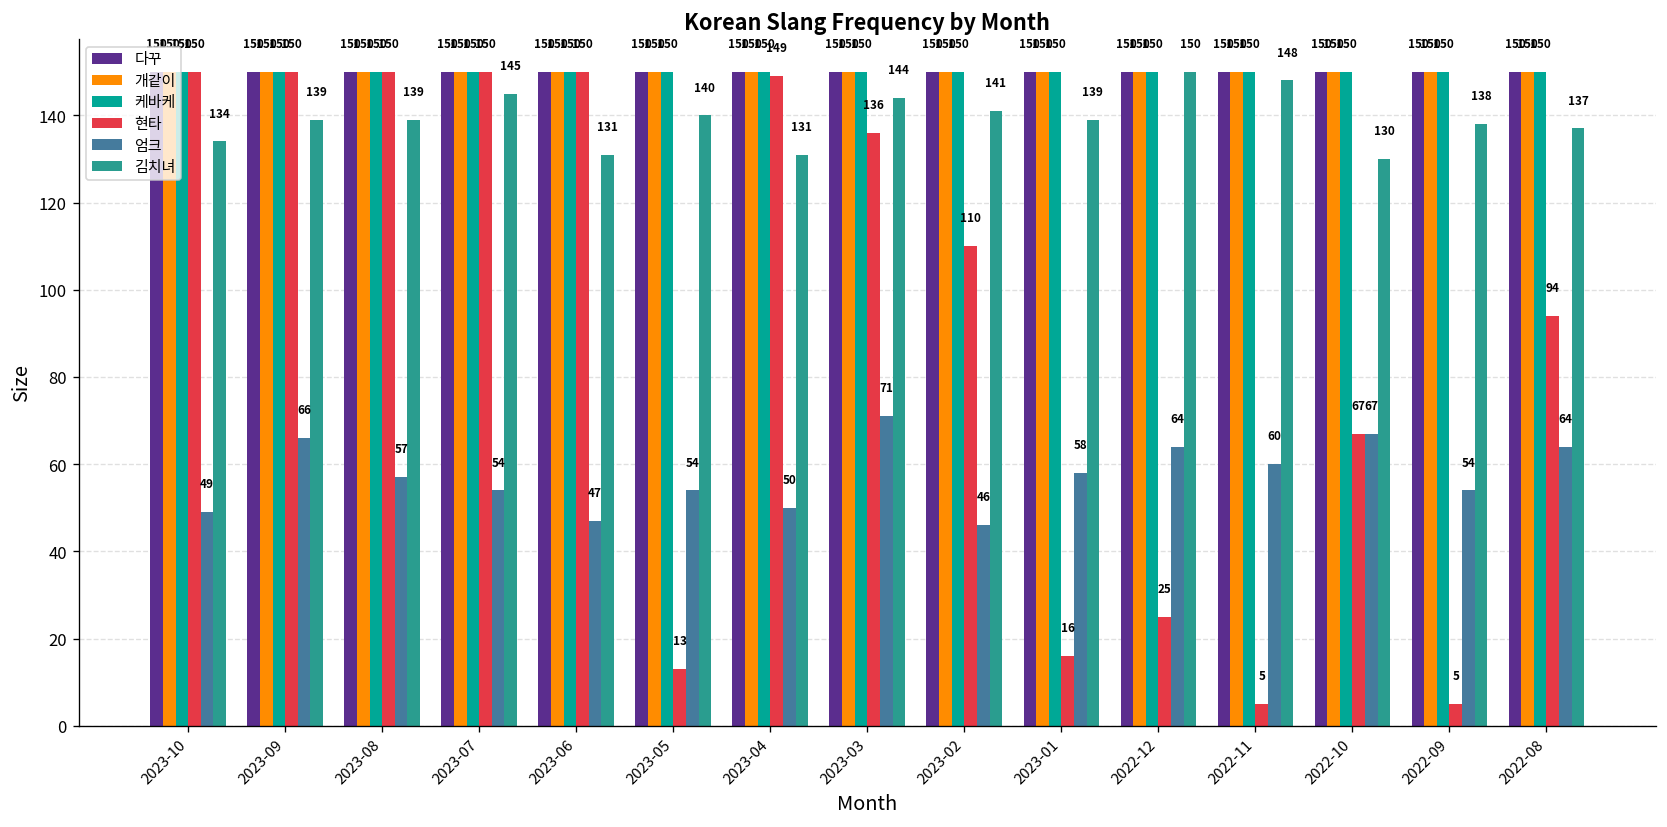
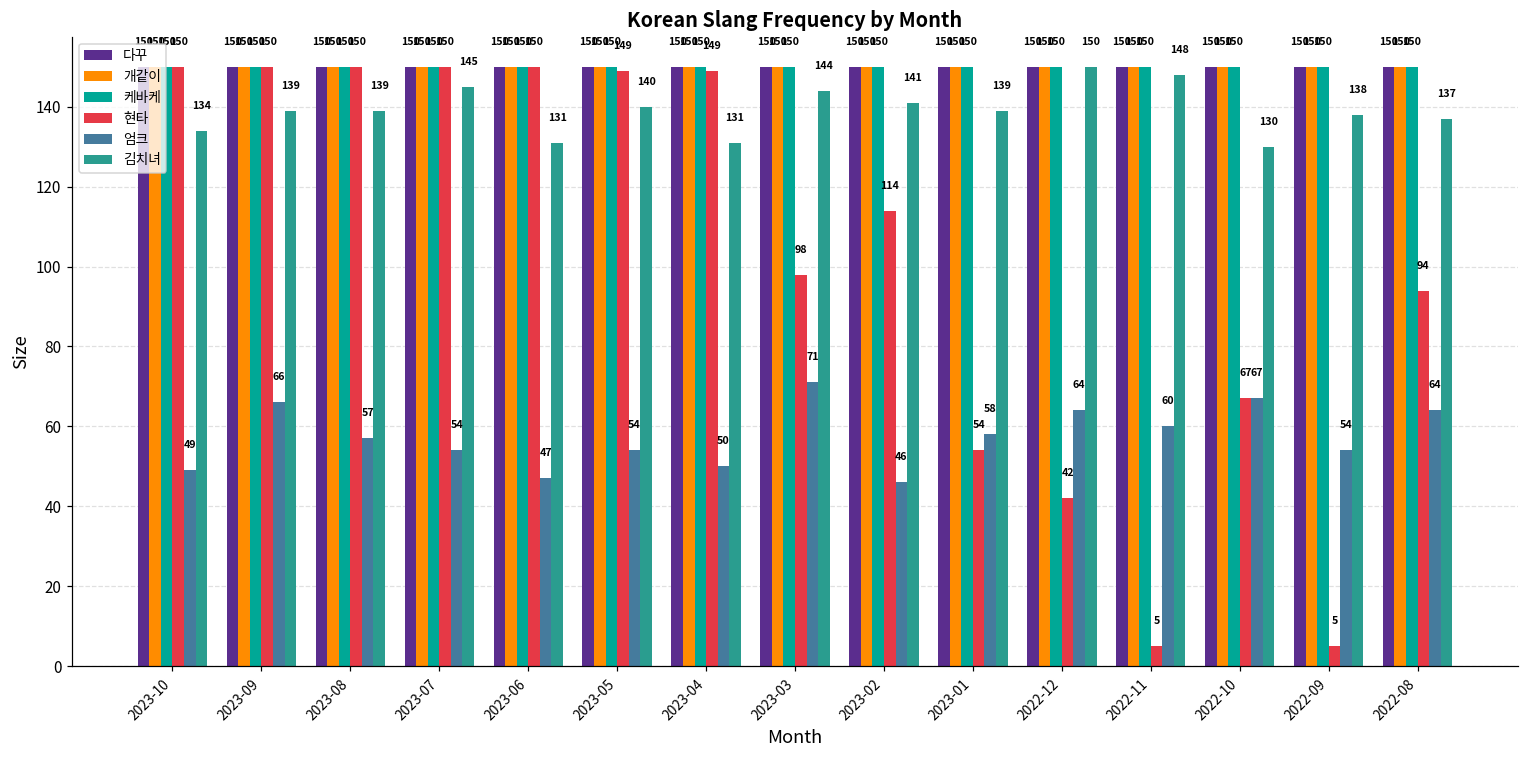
현타, 2023-05: 13 -> 149
현타, 2023-03: 136 -> 98
현타, 2023-02: 110 -> 114
현타, 2023-01: 16 -> 54
현타, 2022-12: 25 -> 42
